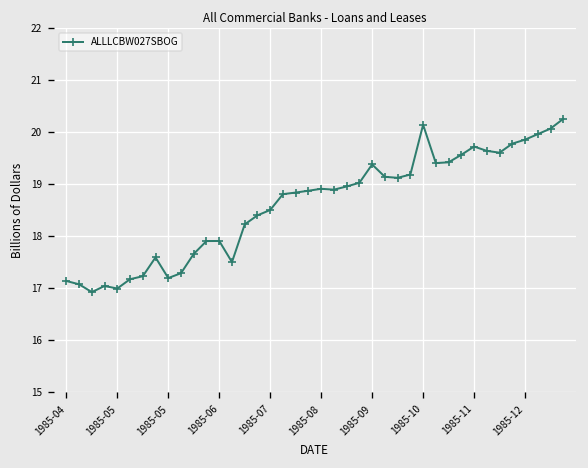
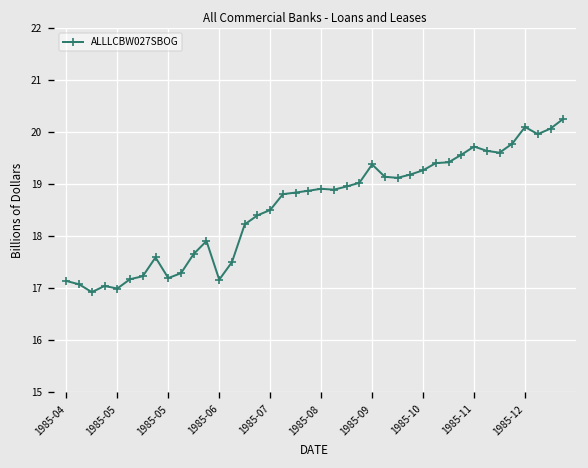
1985-06: 17.9 -> 17.2
1985-10: 20.1 -> 19.3
1985-12: 19.9 -> 20.1
